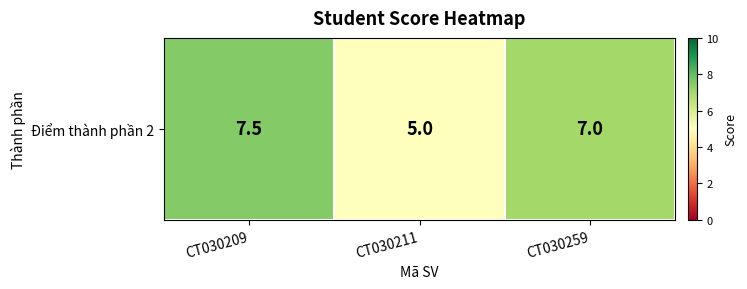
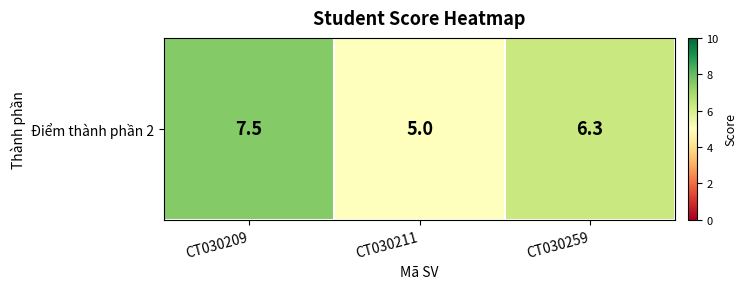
Điểm thành phần 2, CT030259: 7.0 -> 6.3
